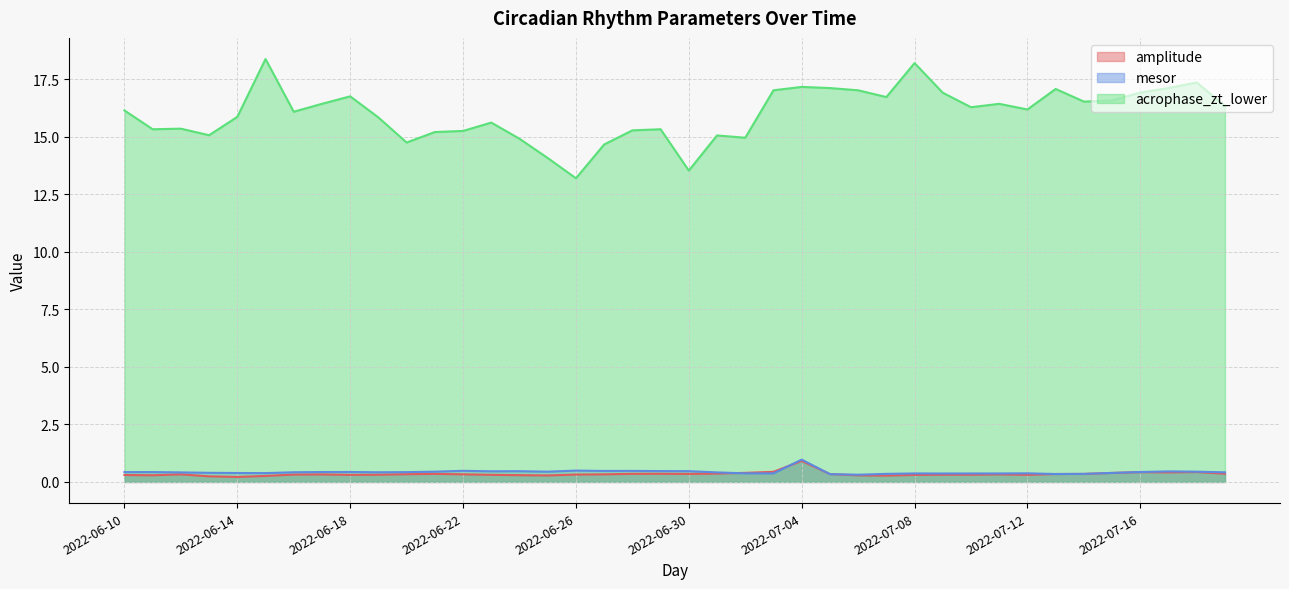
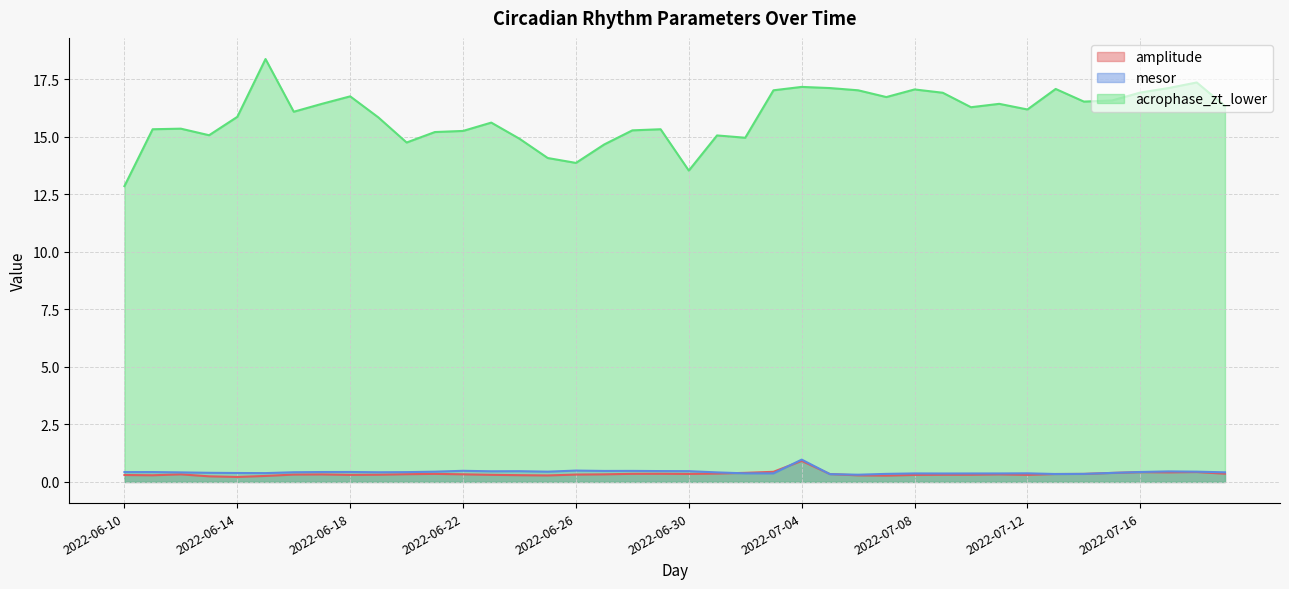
acrophase_zt_lower, 2022-06-10: 16.1 -> 12.9
acrophase_zt_lower, 2022-06-26: 13.2 -> 13.9
acrophase_zt_lower, 2022-07-08: 18.2 -> 17.1
